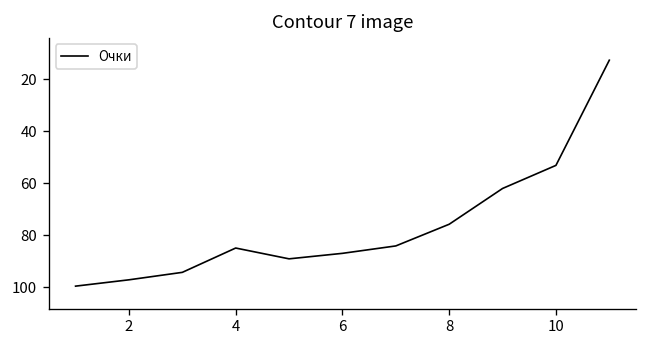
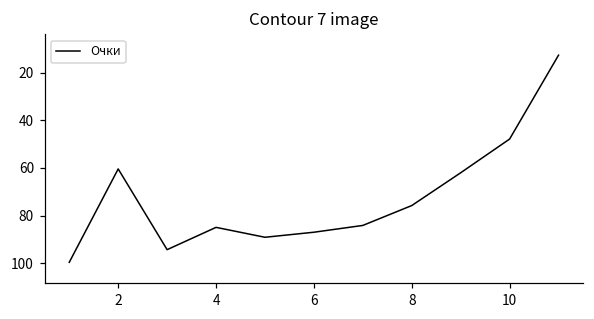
2: 97 -> 60
10: 53 -> 48
